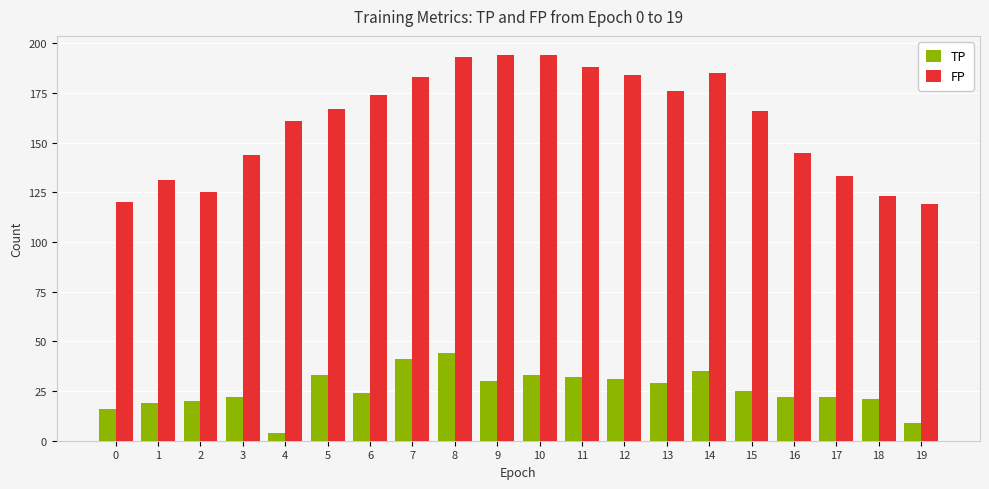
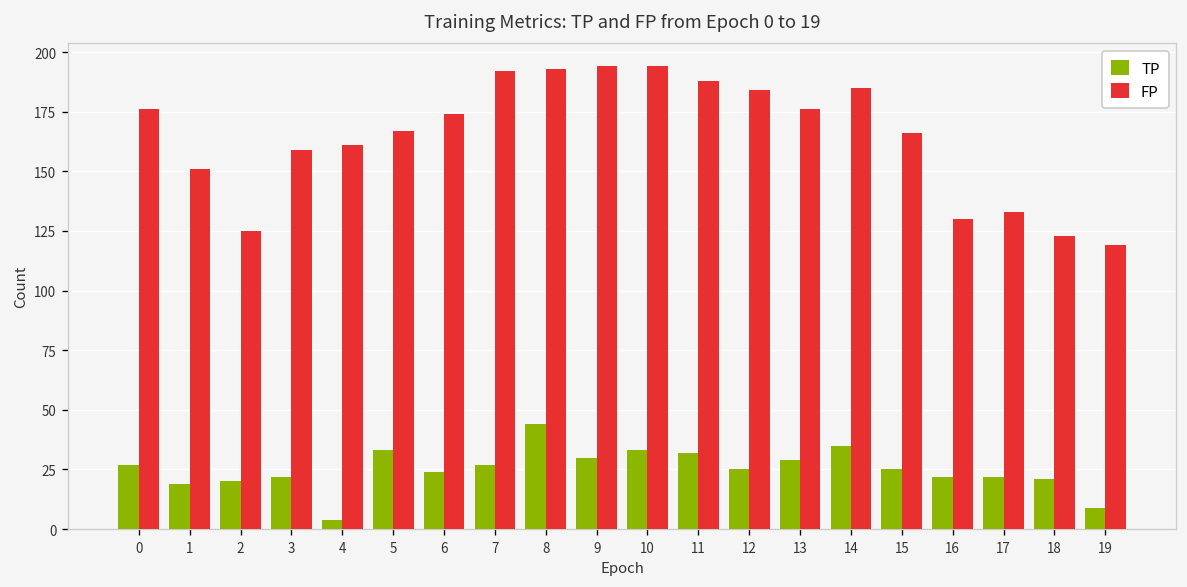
TP, 0: 16 -> 27
FP, 0: 120 -> 176
FP, 1: 131 -> 151
FP, 3: 144 -> 159
TP, 7: 41 -> 27
FP, 7: 183 -> 192
TP, 12: 31 -> 25
FP, 16: 145 -> 130
